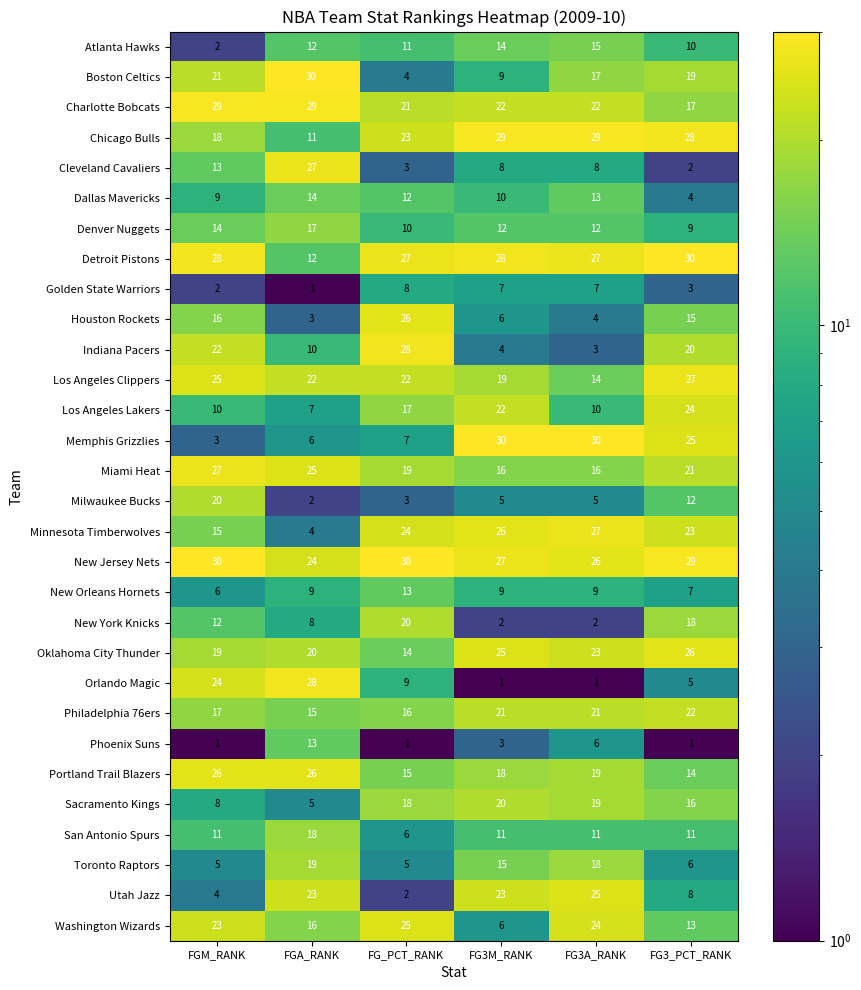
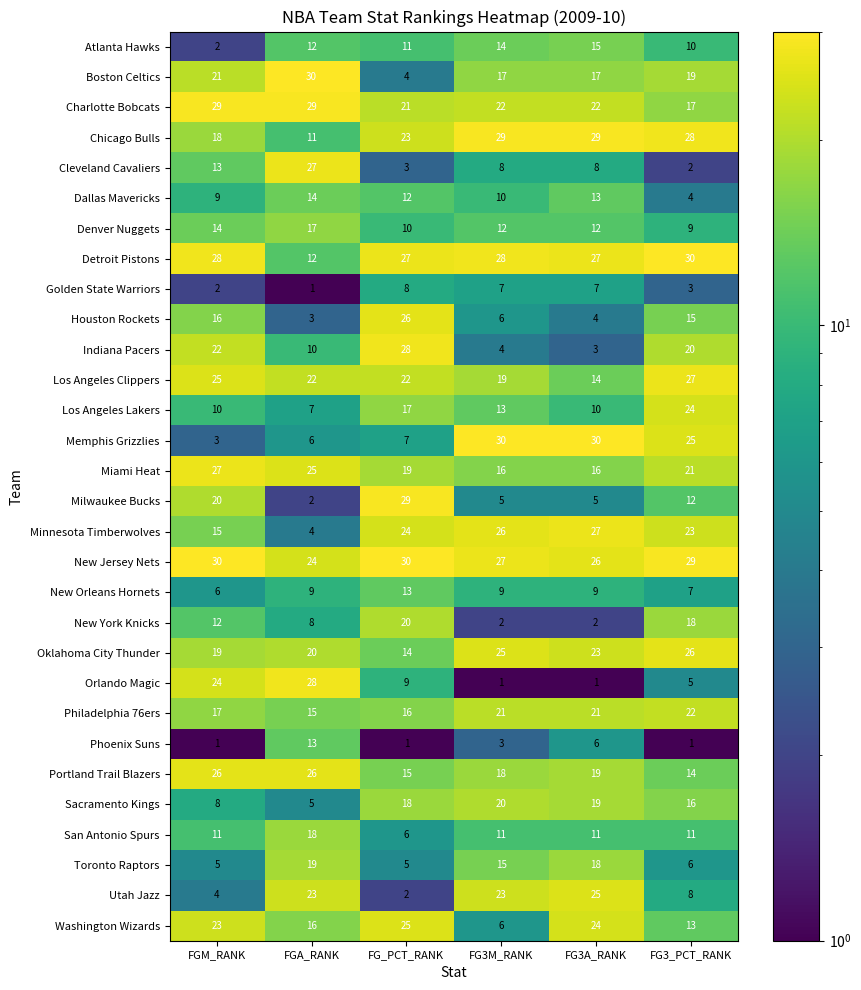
Boston Celtics, FG3M_RANK: 9 -> 17
Los Angeles Lakers, FG3M_RANK: 22 -> 13
Milwaukee Bucks, FG_PCT_RANK: 3 -> 29
